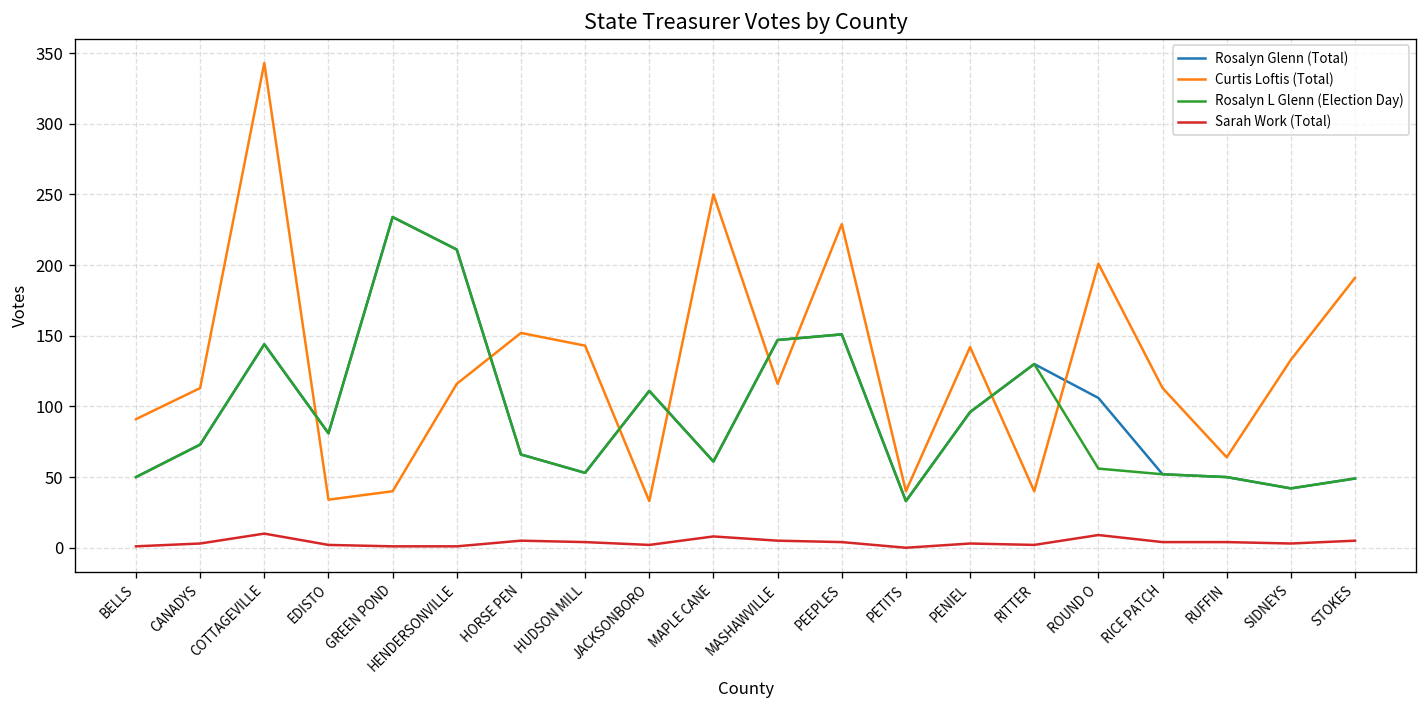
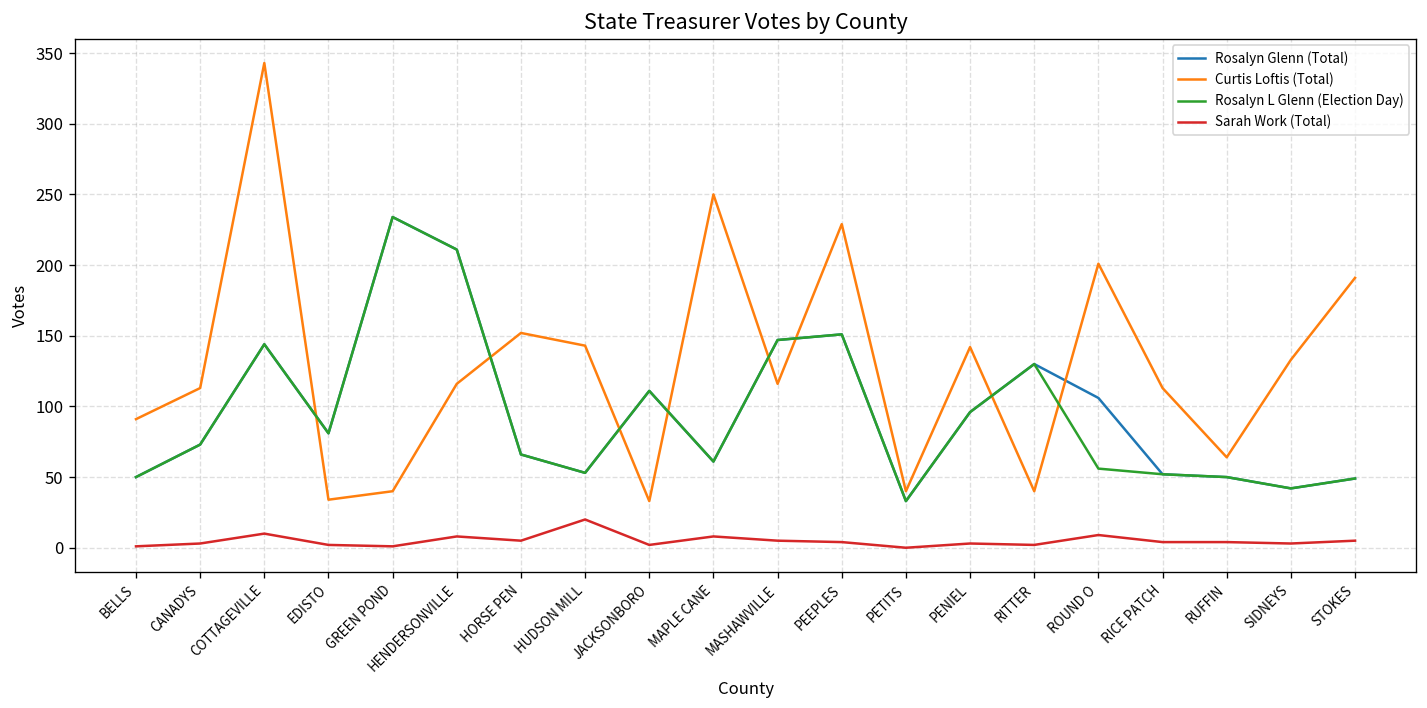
Sarah Work (Total), HENDERSONVILLE: 1 -> 8
Sarah Work (Total), HUDSON MILL: 4 -> 20
